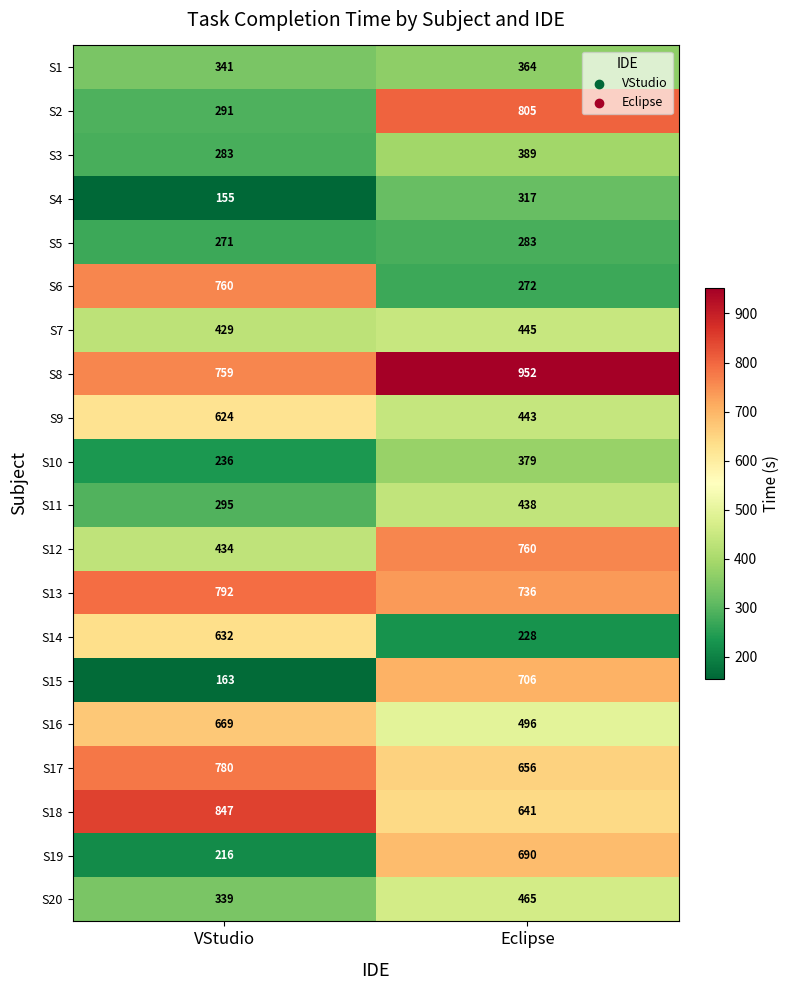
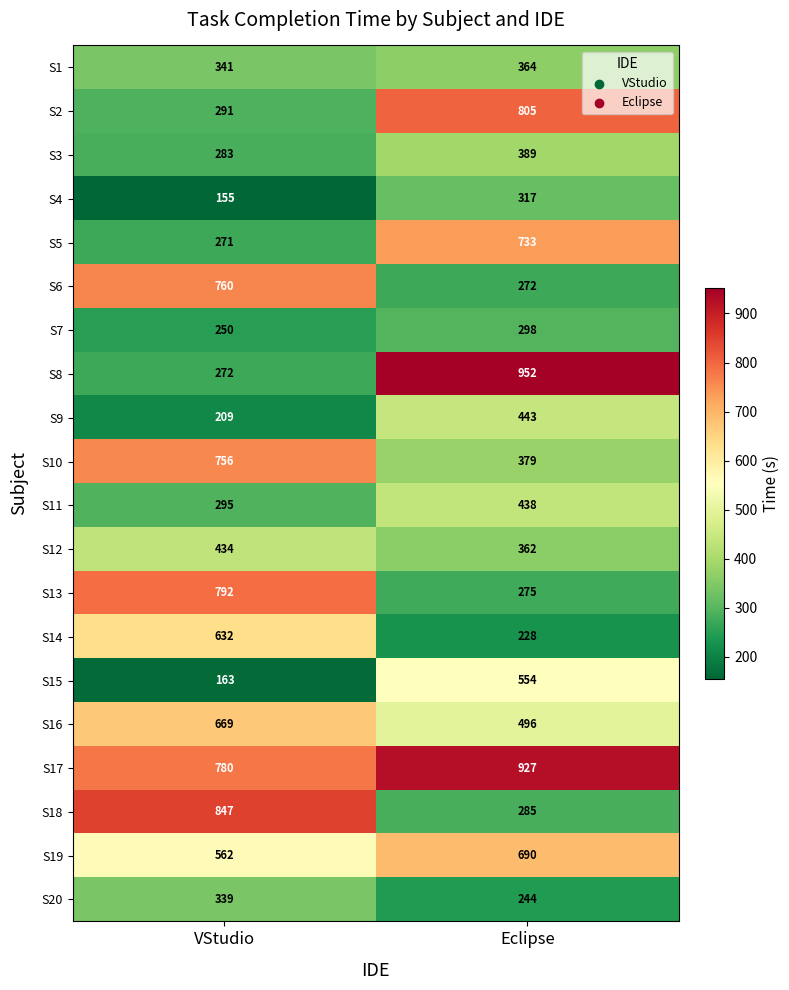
S5, Eclipse: 283 -> 733
S7, VStudio: 429 -> 250
S7, Eclipse: 445 -> 298
S8, VStudio: 759 -> 272
S9, VStudio: 624 -> 209
S10, VStudio: 236 -> 756
S12, Eclipse: 760 -> 362
S13, Eclipse: 736 -> 275
S15, Eclipse: 706 -> 554
S17, Eclipse: 656 -> 927
S18, Eclipse: 641 -> 285
S19, VStudio: 216 -> 562
S20, Eclipse: 465 -> 244
